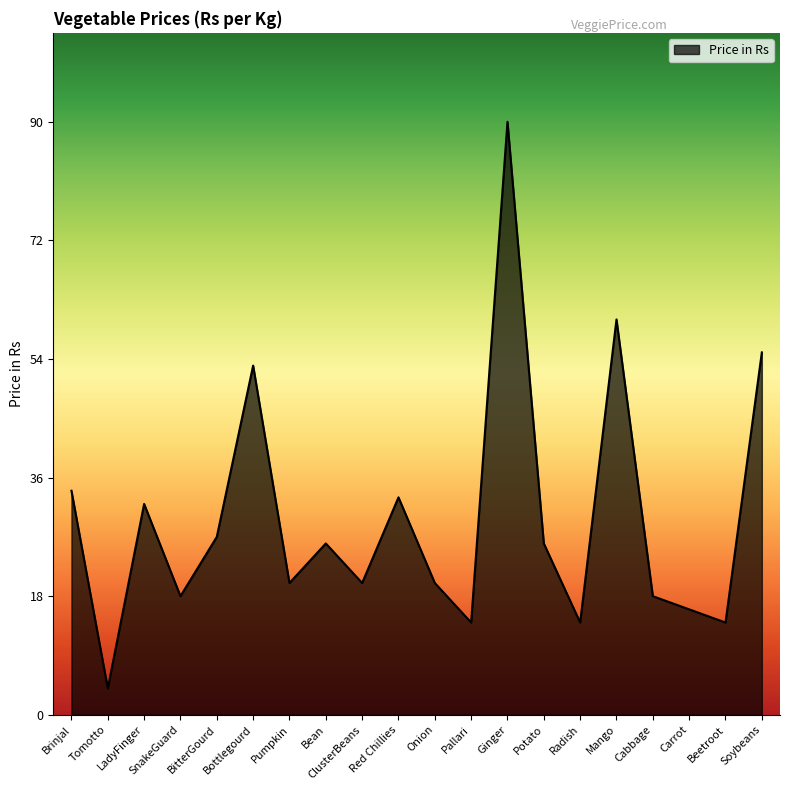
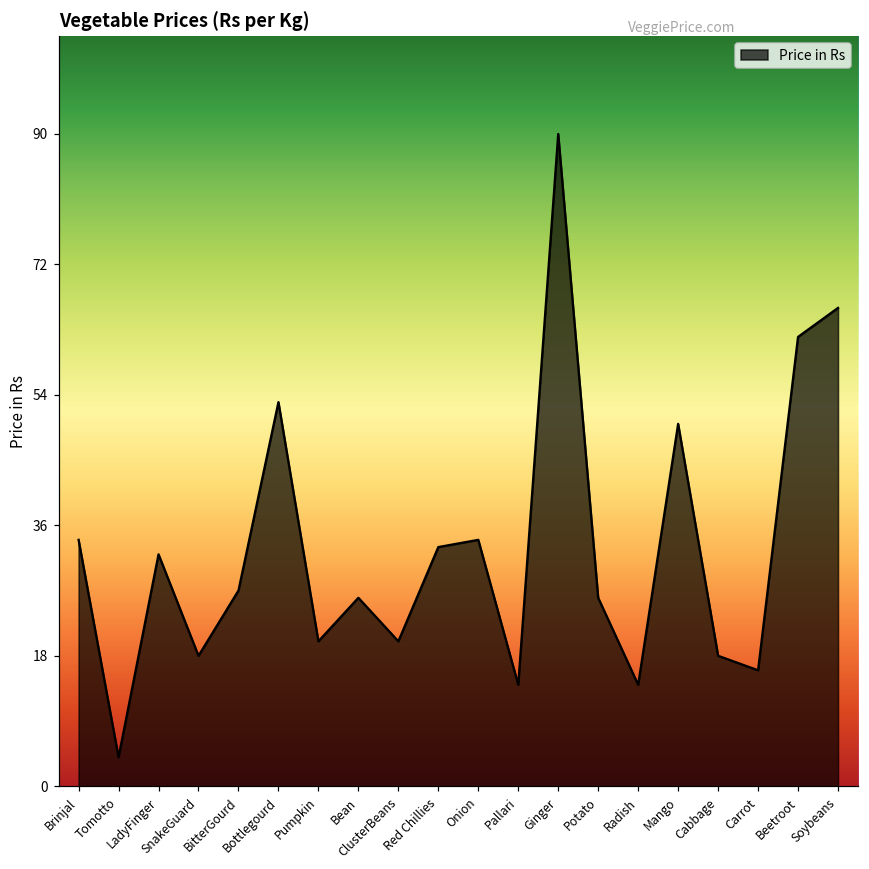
Onion: 20 -> 34
Mango: 60 -> 50
Beetroot: 14 -> 62
Soybeans: 55 -> 66
